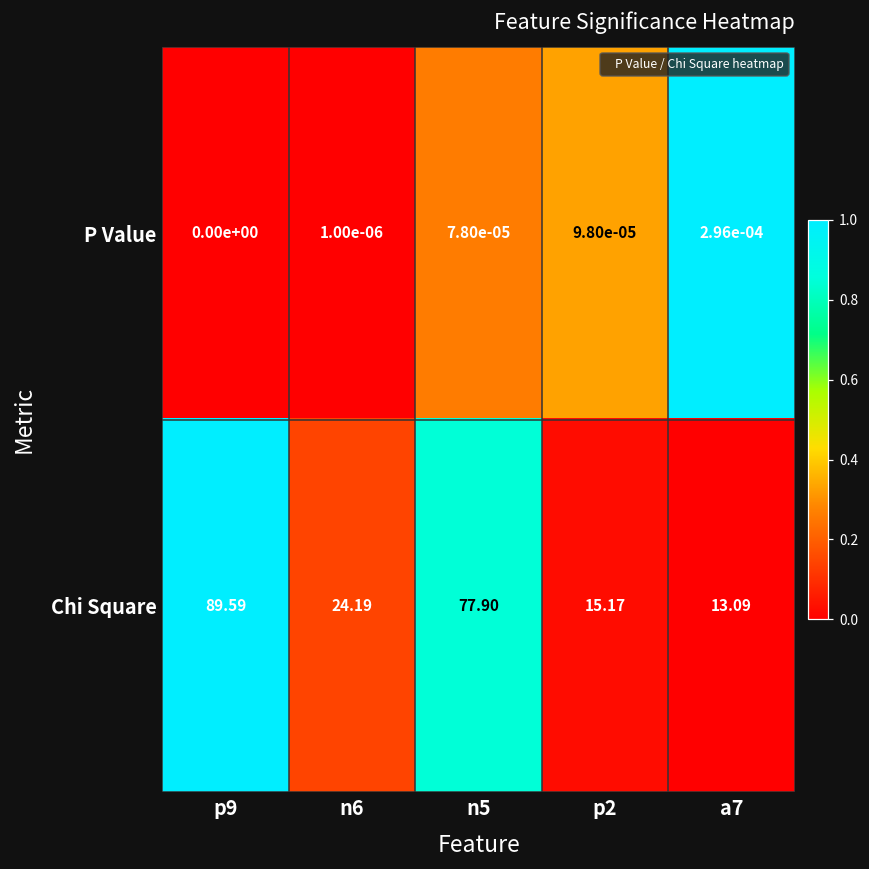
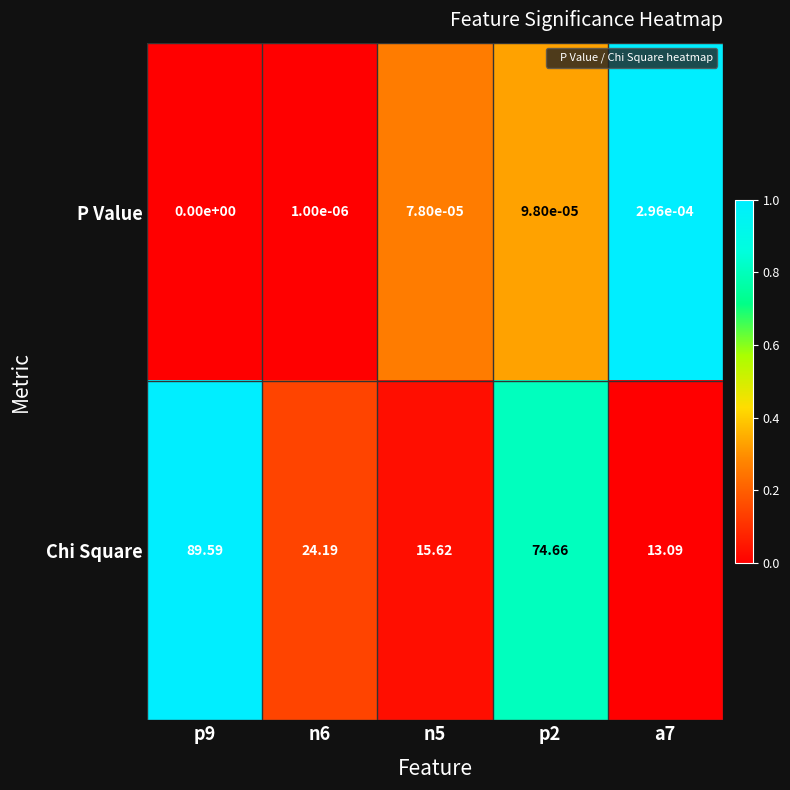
Chi Square, n5: 77.90 -> 15.62
Chi Square, p2: 15.17 -> 74.66
